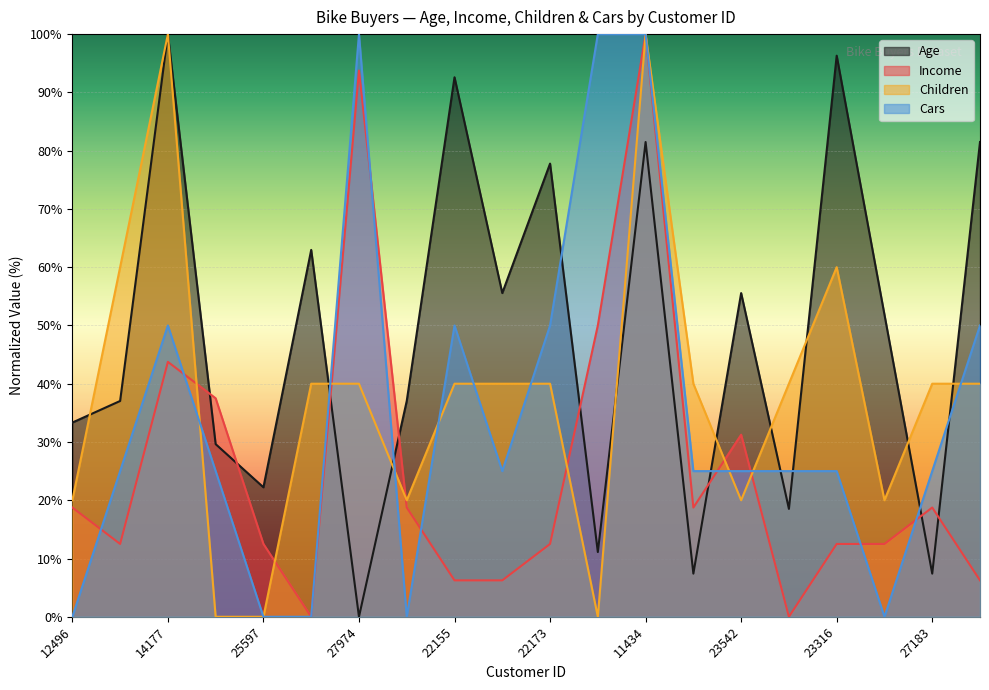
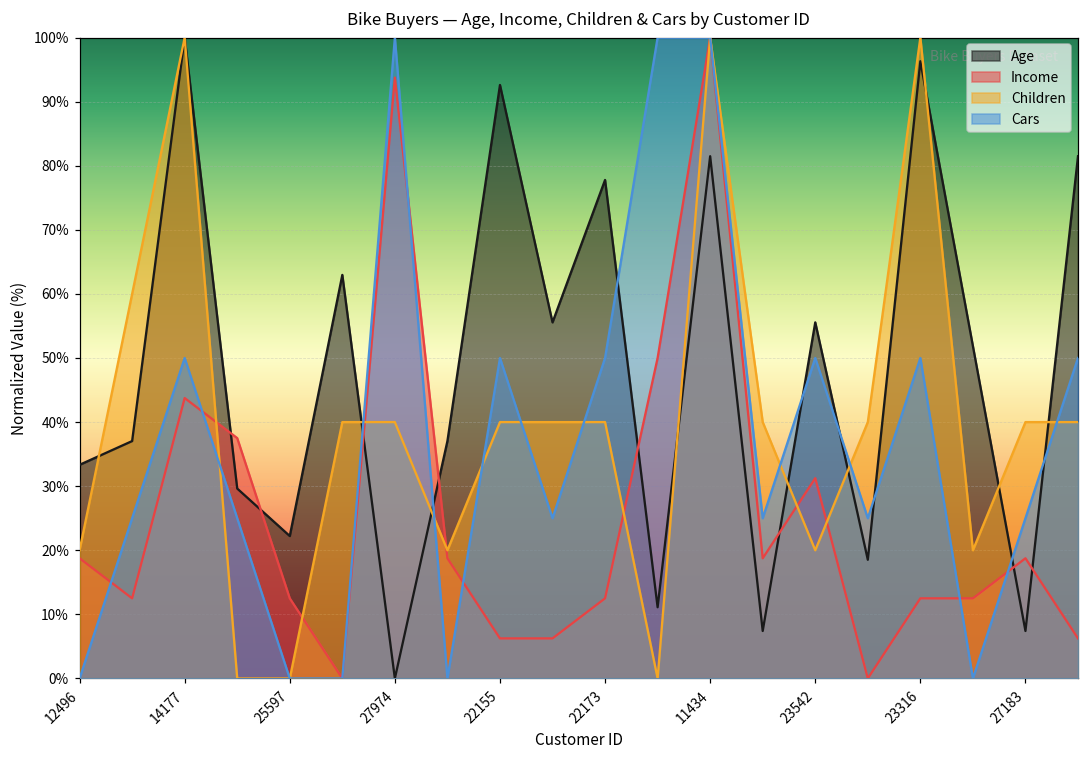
Cars, 23542: 25% -> 50%
Children, 23316: 60% -> 100%
Cars, 23316: 25% -> 50%
